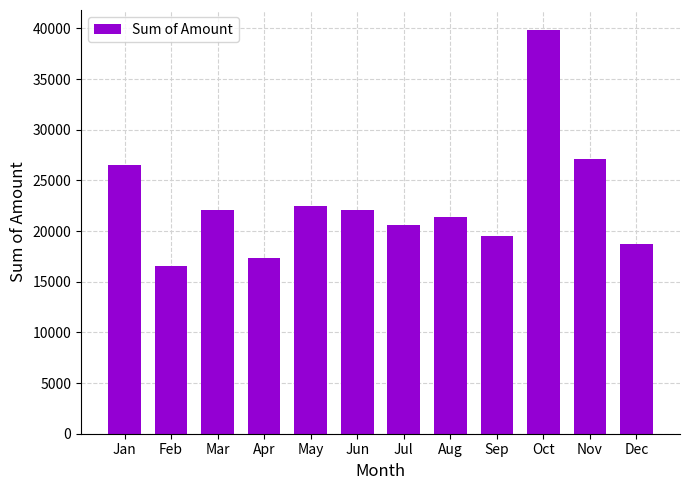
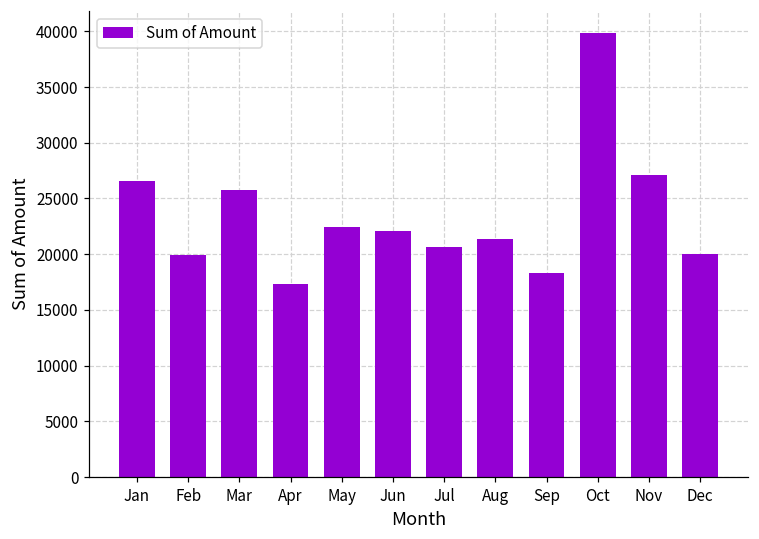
Feb: 16500 -> 19900
Mar: 22100 -> 25700
Sep: 19500 -> 18300
Dec: 18700 -> 20000
